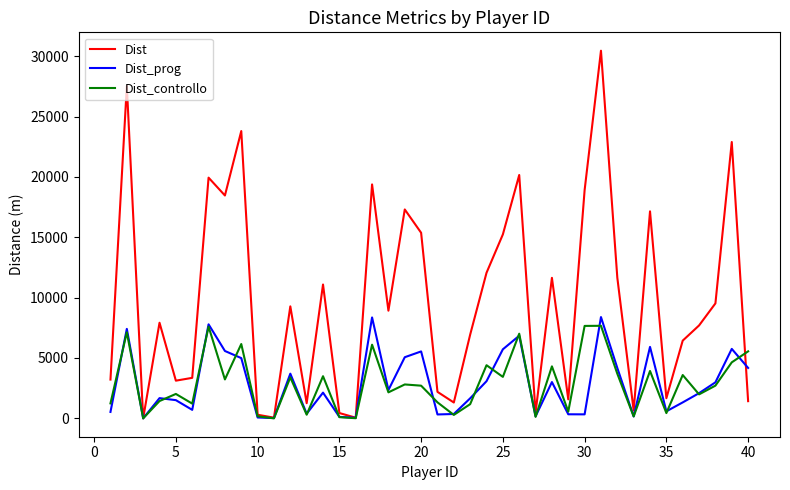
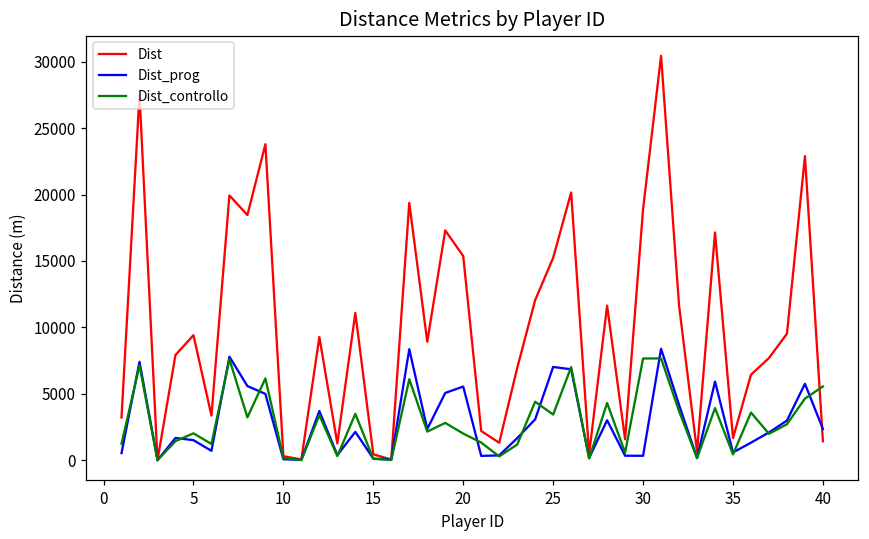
Dist, 5: 3100 -> 9400
Dist_controllo, 20: 2700 -> 2000
Dist_prog, 25: 5700 -> 7000
Dist_prog, 40: 4200 -> 2400
